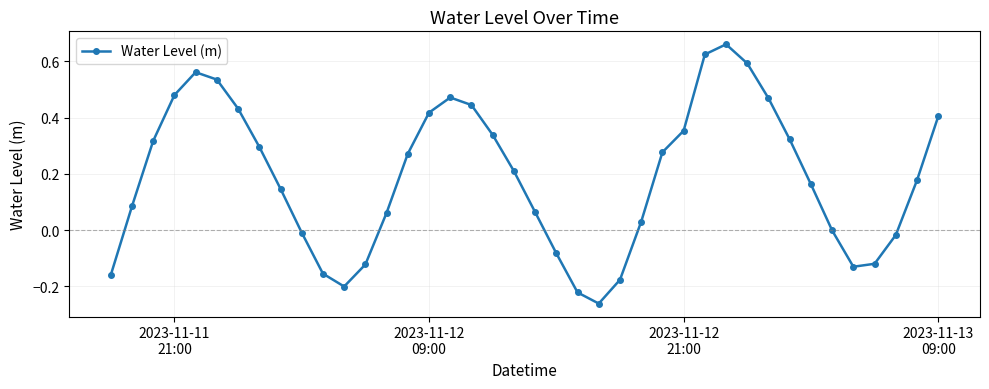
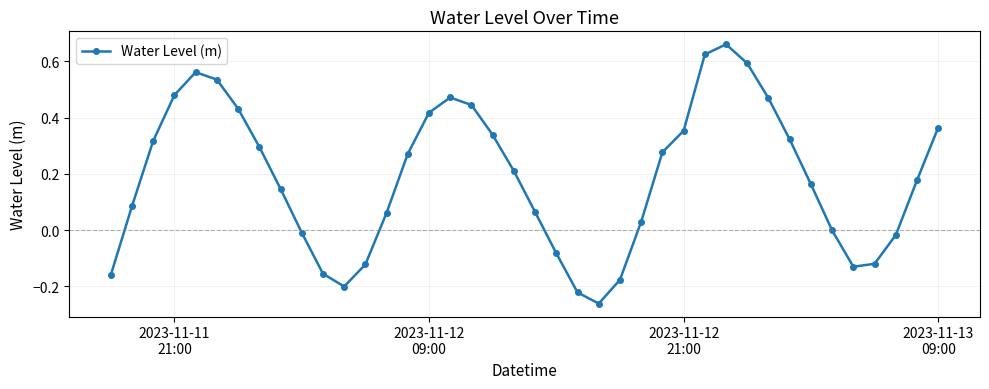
2023-11-13 09:00: 0.40 -> 0.37
